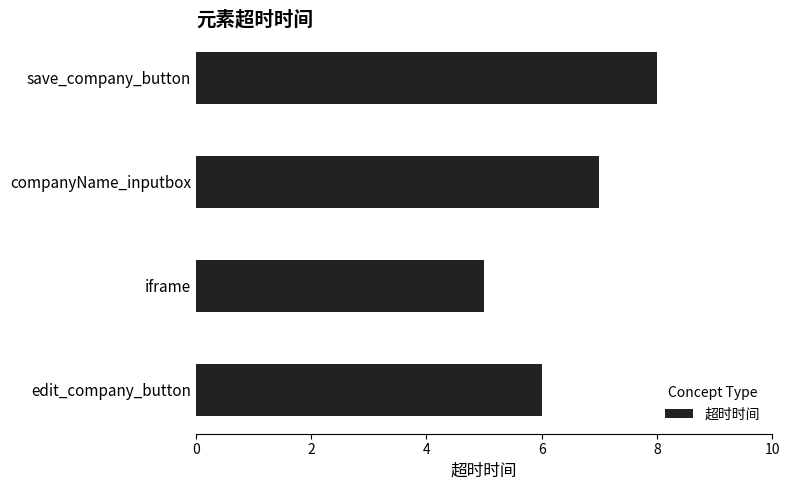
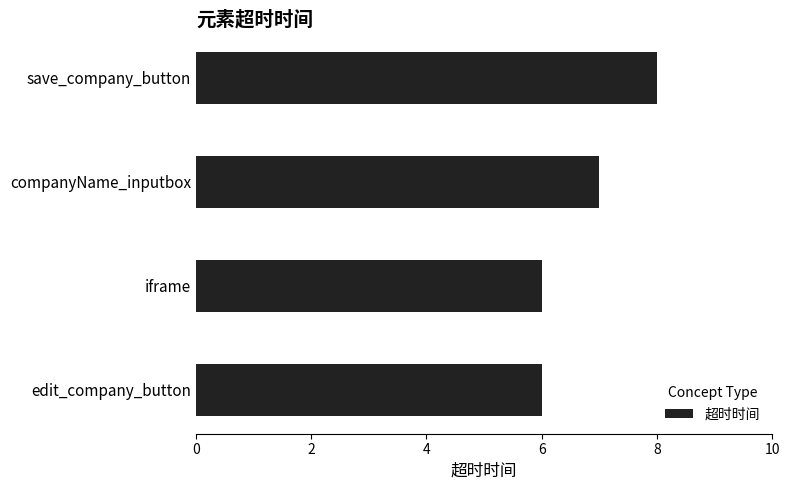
iframe: 5 -> 6
